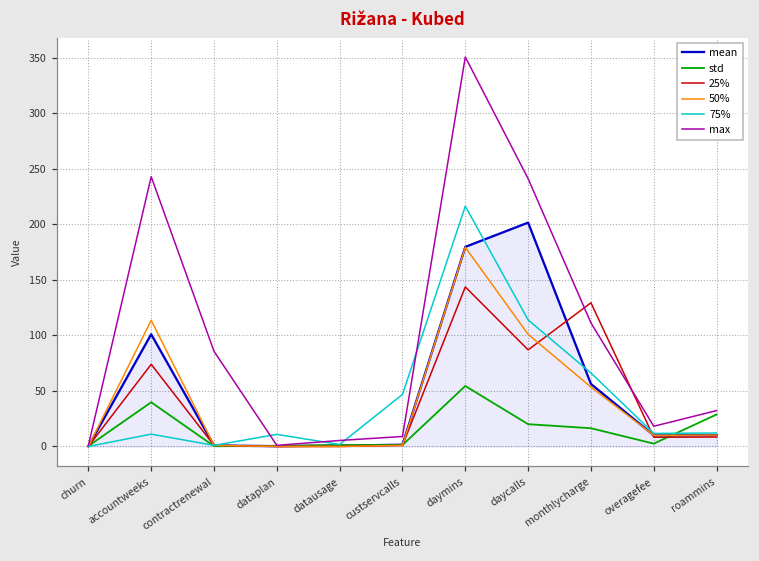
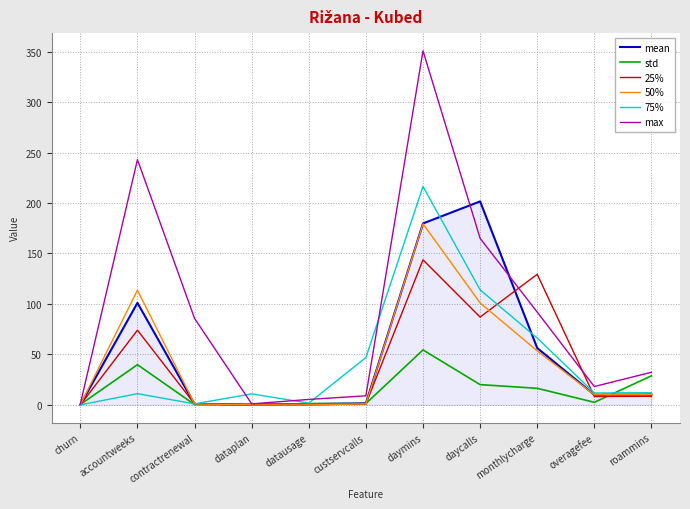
max, daycalls: 241 -> 165
max, monthlycharge: 111 -> 92
